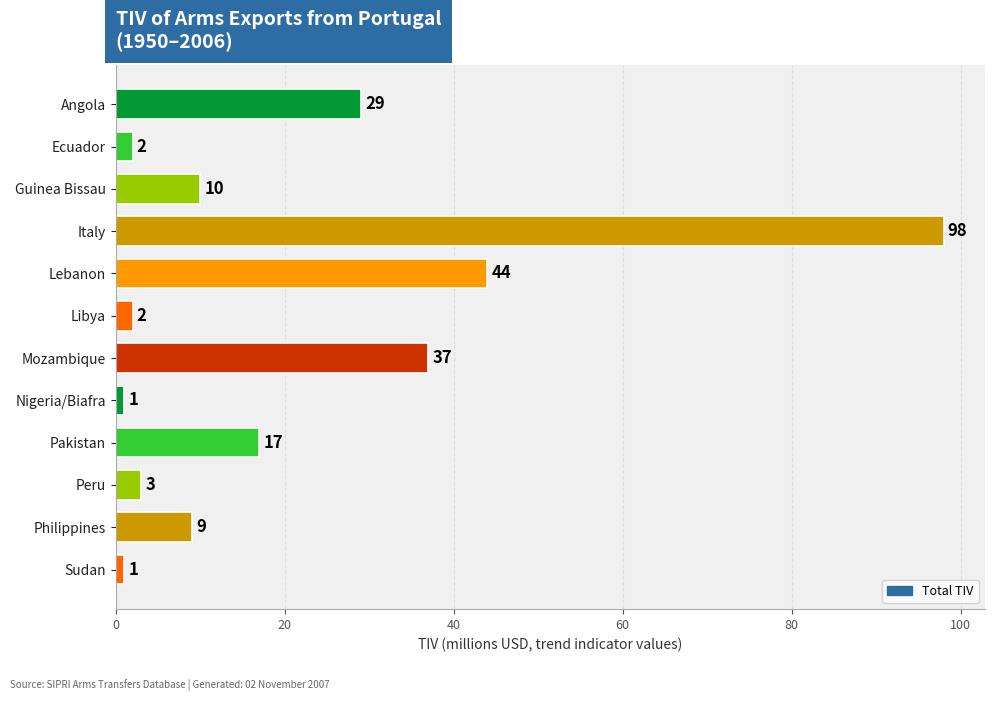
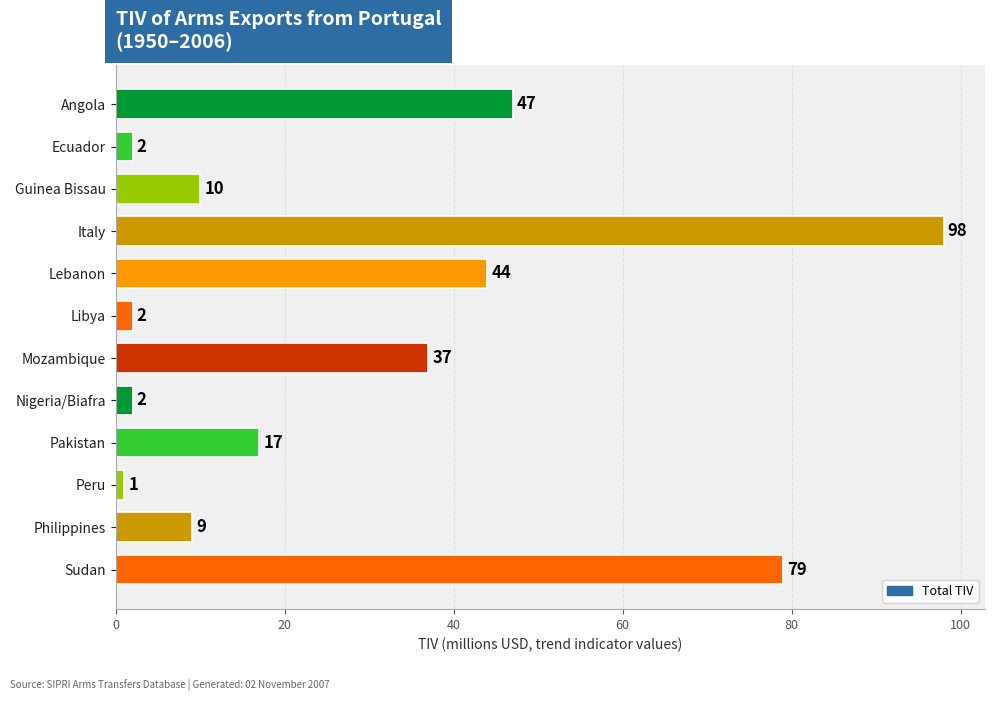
Angola: 29 -> 47
Nigeria/Biafra: 1 -> 2
Peru: 3 -> 1
Sudan: 1 -> 79
